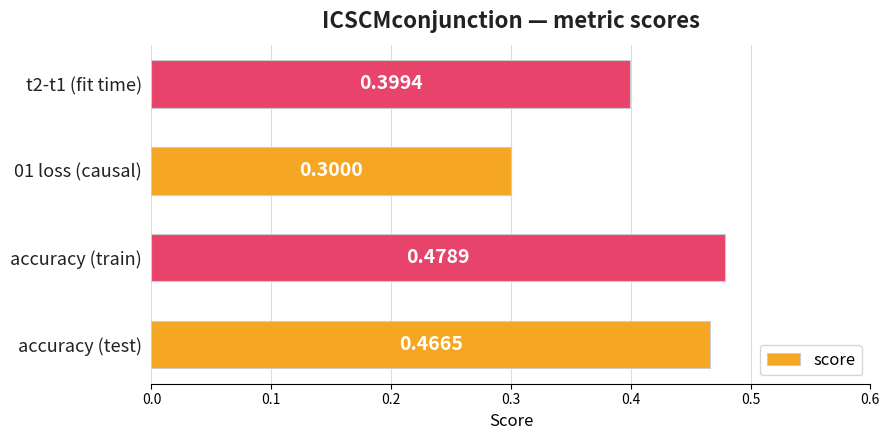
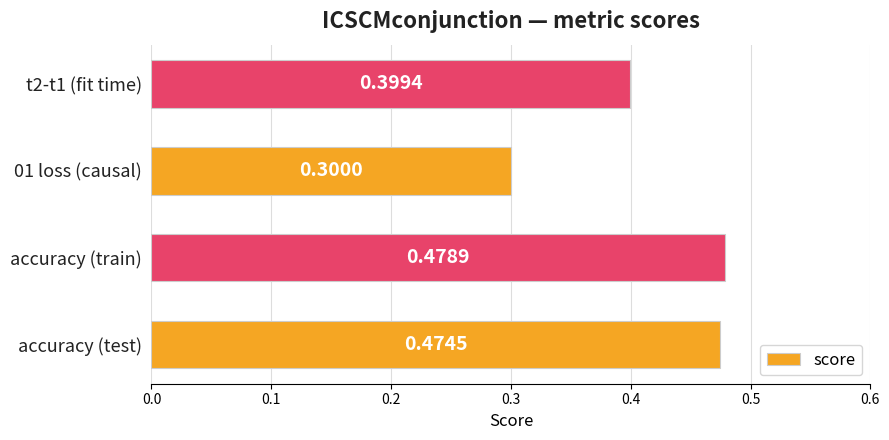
accuracy (test): 0.4665 -> 0.4745
